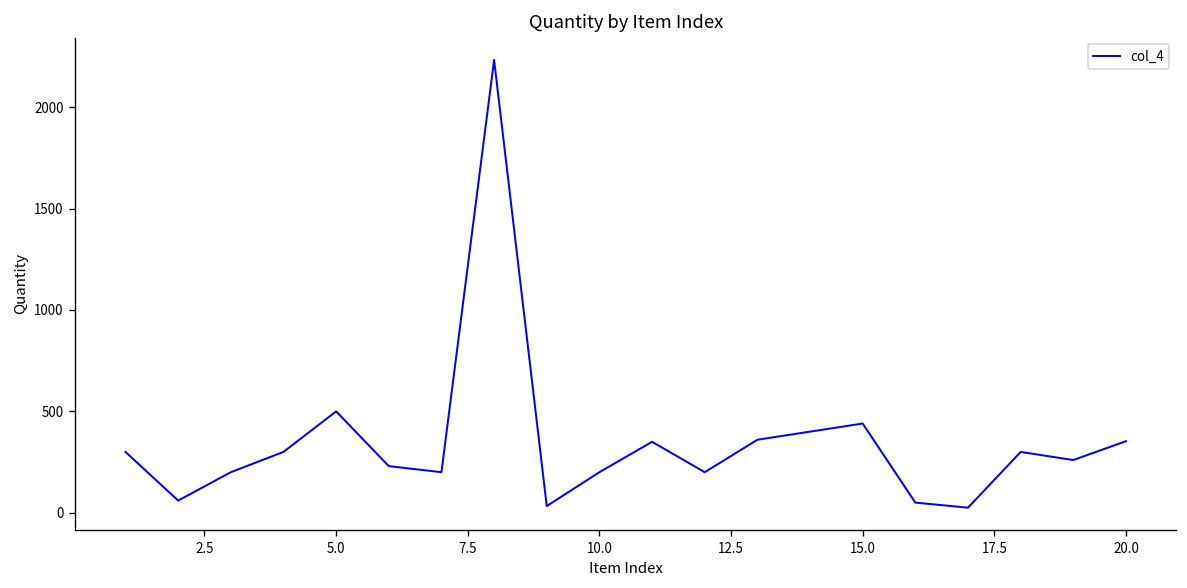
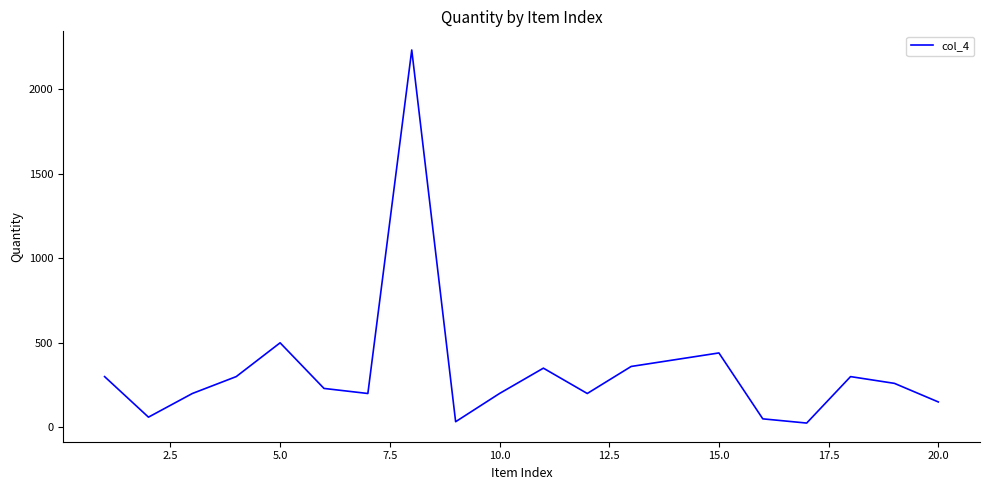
20.0: 350 -> 150
